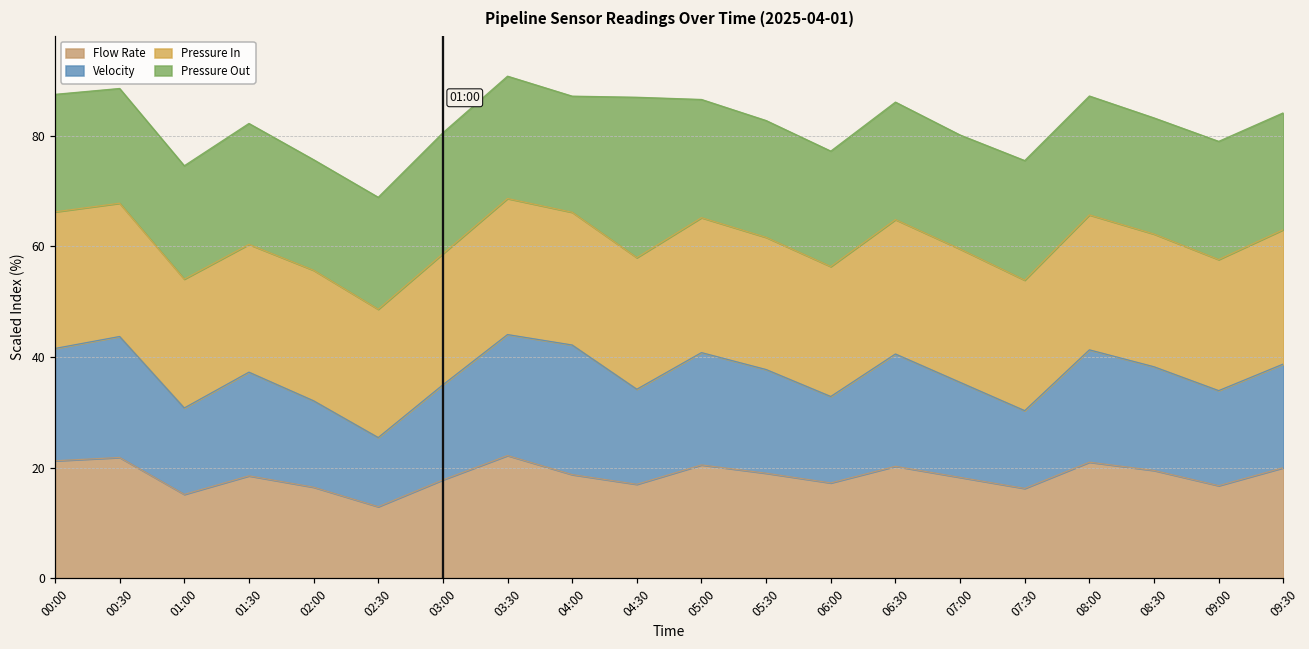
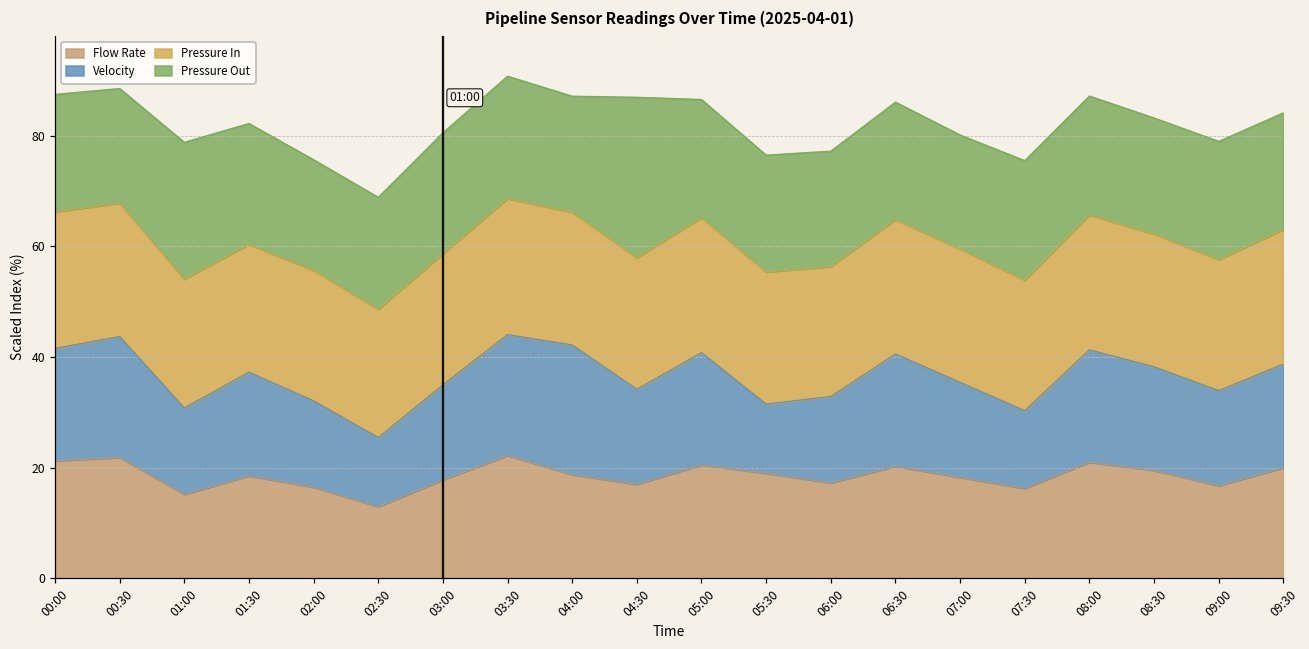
Pressure Out, 01:00: 21 -> 25
Velocity, 05:30: 19 -> 13
